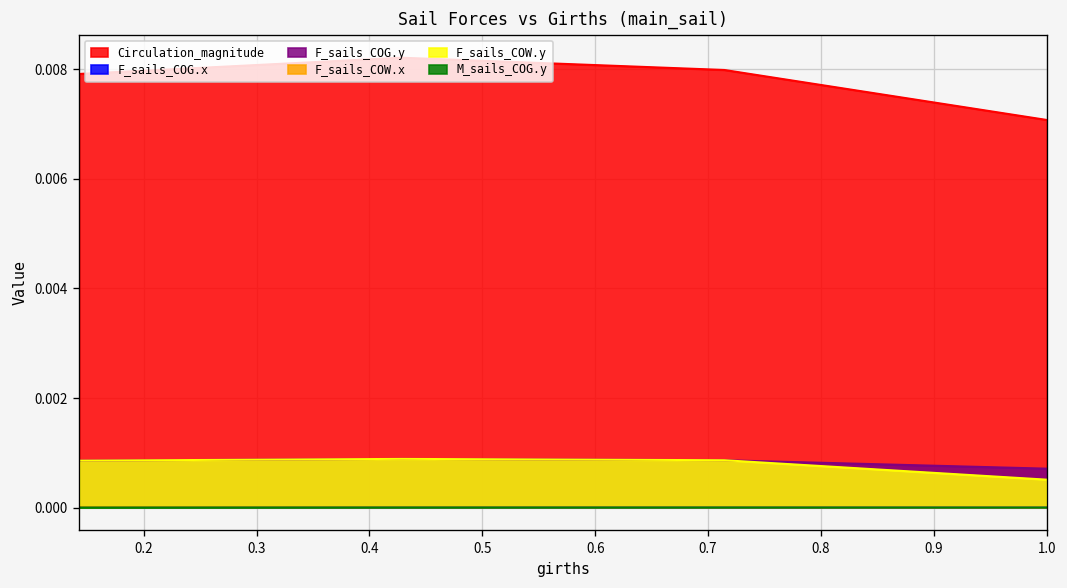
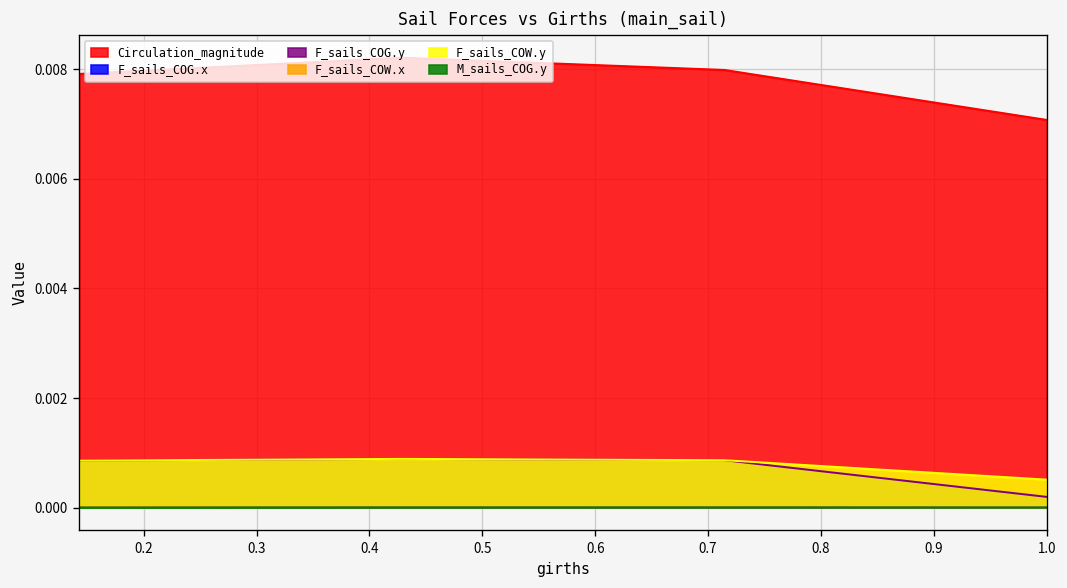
F_sails_COG.y, 1.0: 0.0007 -> 0.0002
